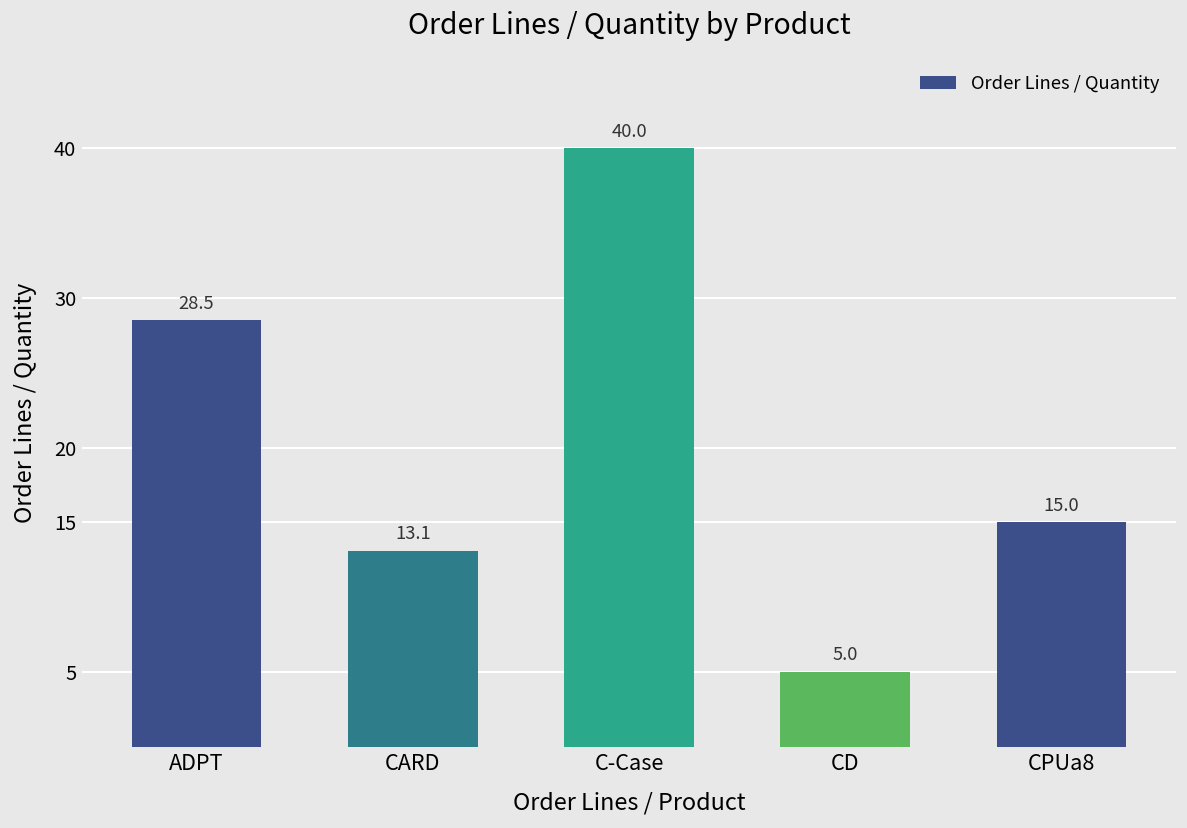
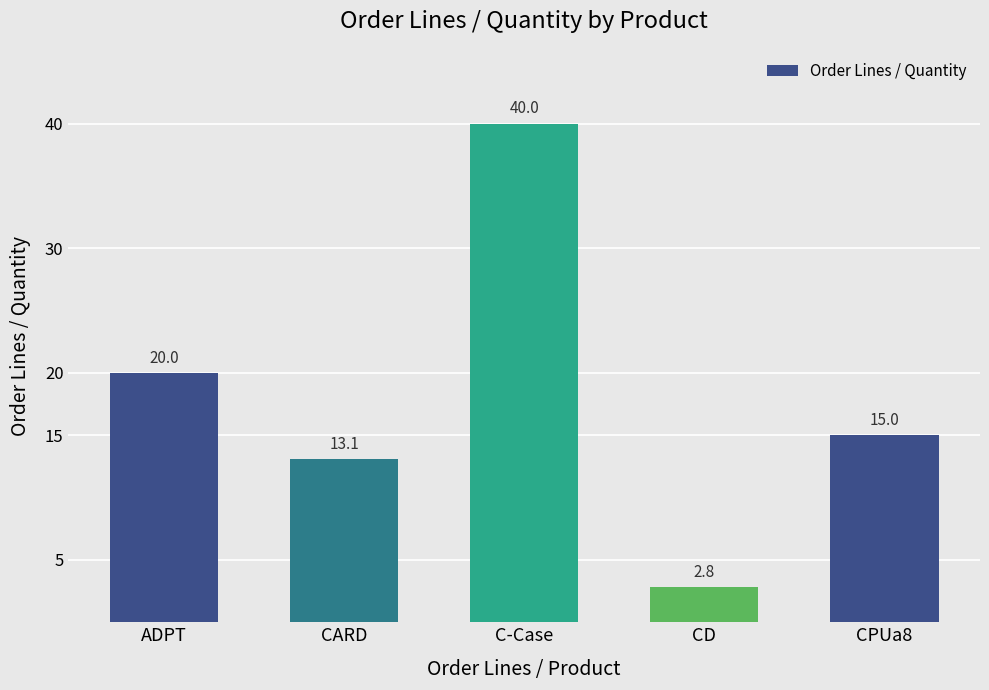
ADPT: 28.5 -> 20.0
CD: 5.0 -> 2.8
